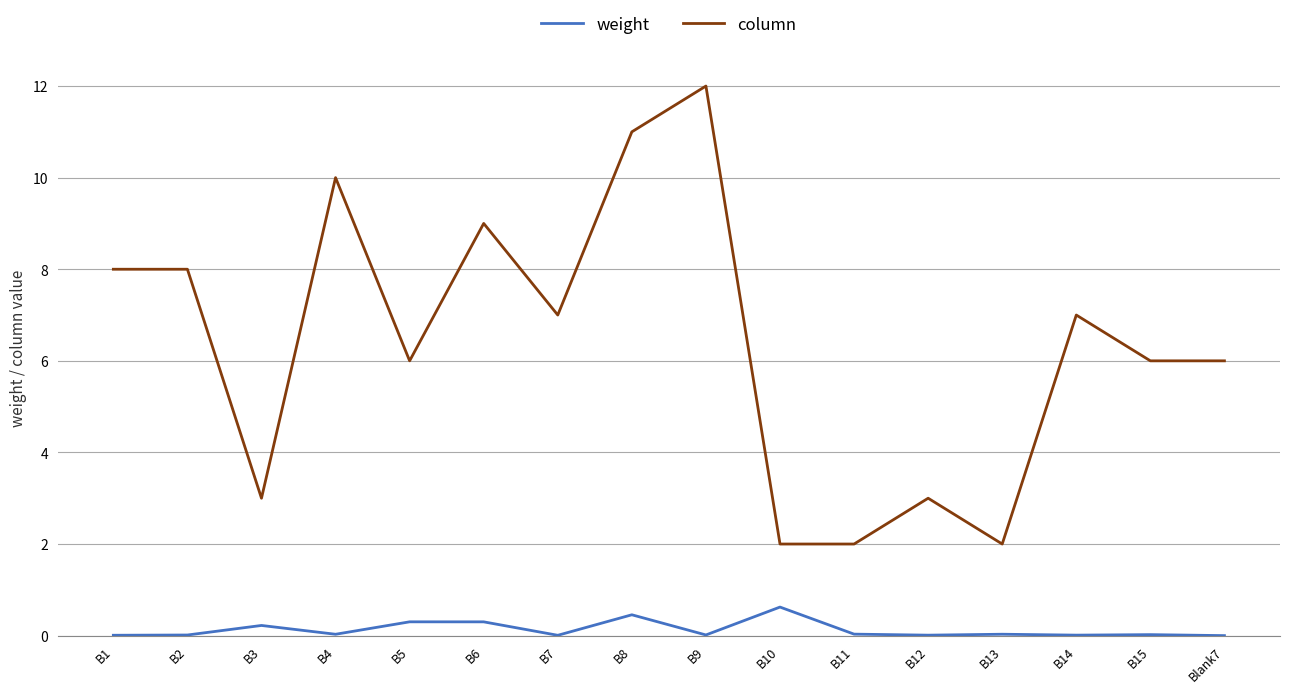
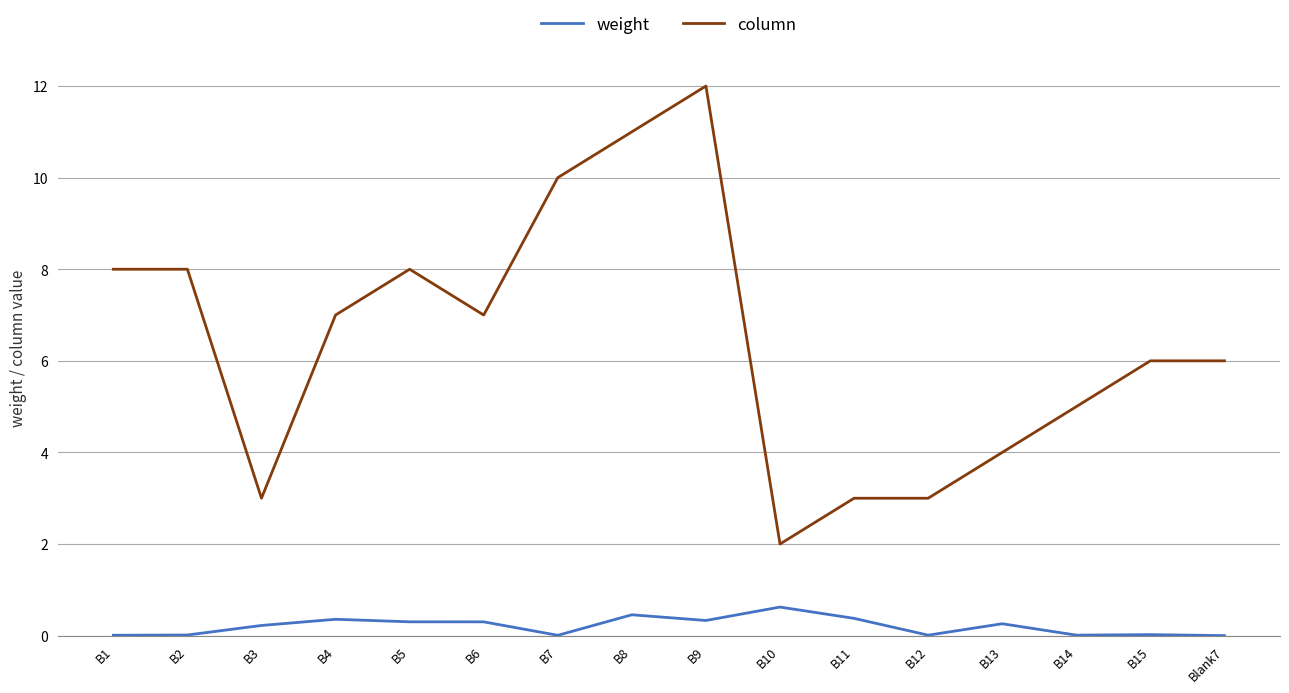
weight, B4: 0.0 -> 0.4
column, B4: 10 -> 7
column, B5: 6 -> 8
column, B6: 9 -> 7
column, B7: 7 -> 10
weight, B9: 0.0 -> 0.3
weight, B11: 0.0 -> 0.4
column, B11: 2 -> 3
weight, B13: 0.0 -> 0.3
column, B13: 2 -> 4
column, B14: 7 -> 5
